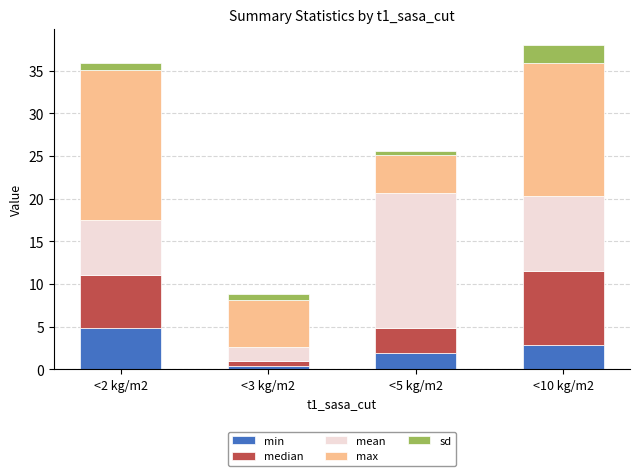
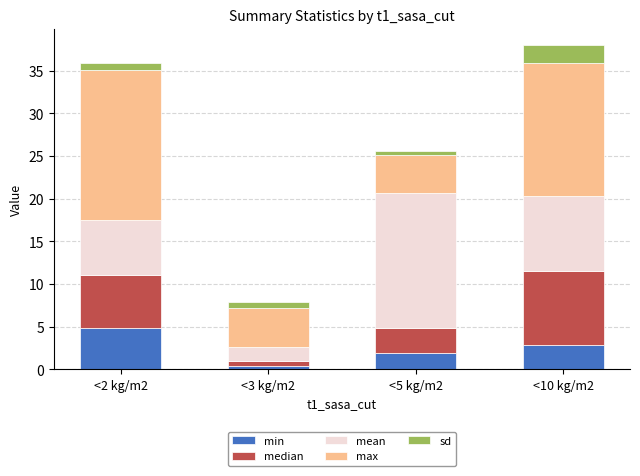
max, <3 kg/m2: 6 -> 5
